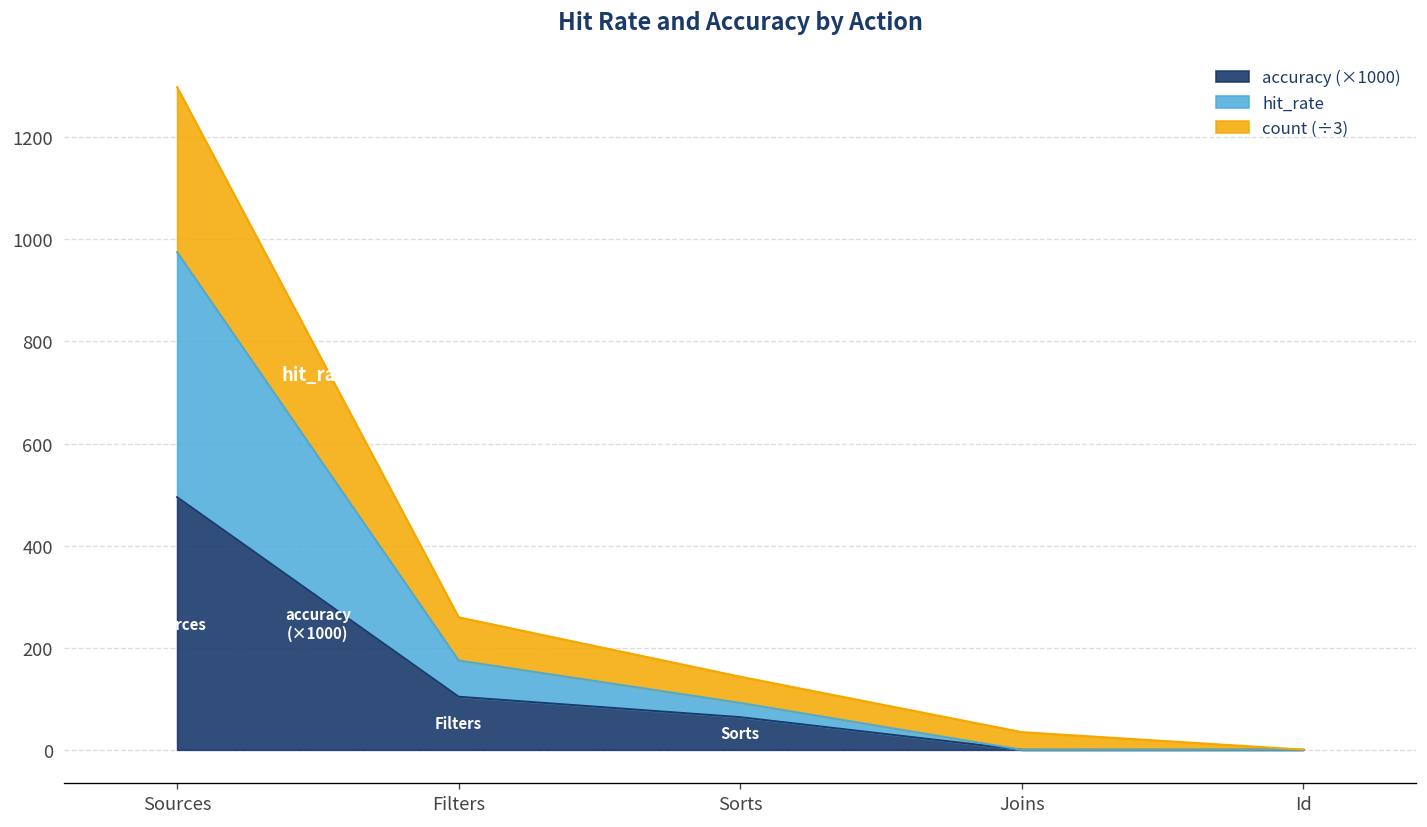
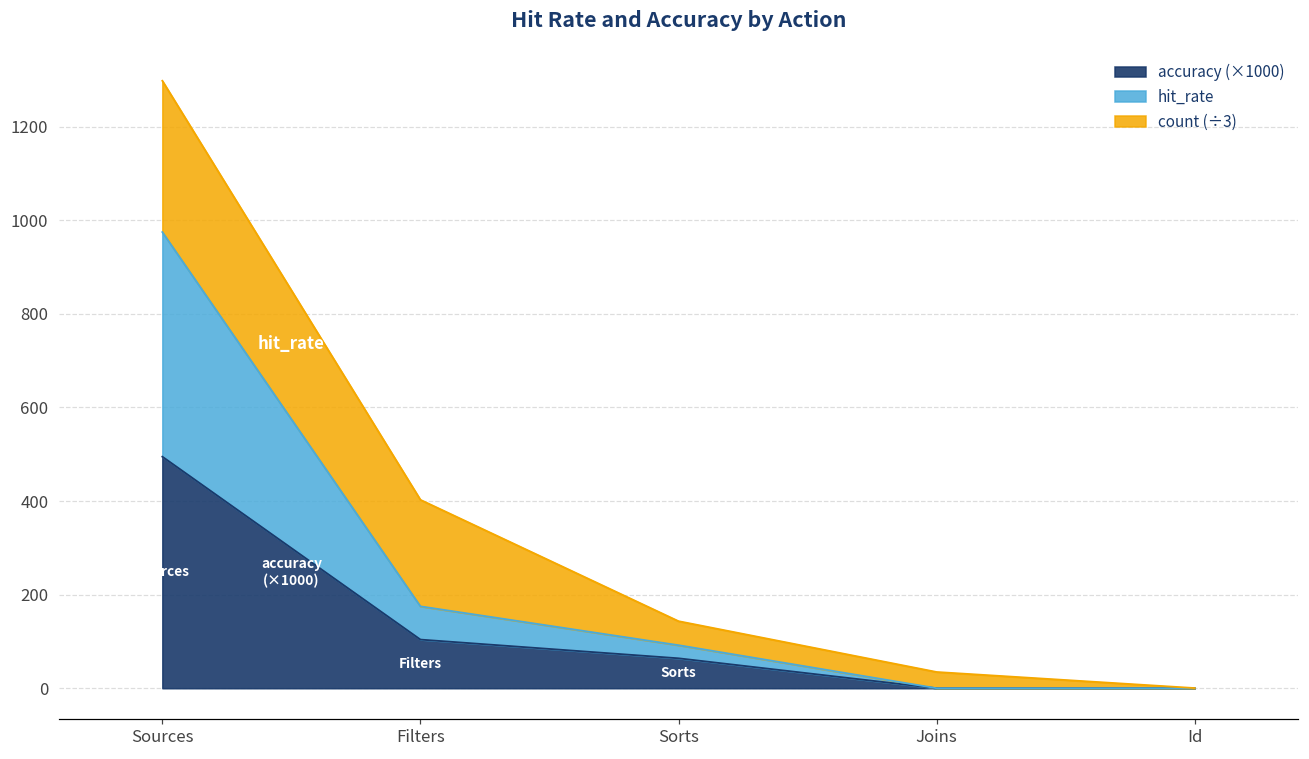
count (÷3), Filters: 80 -> 230
